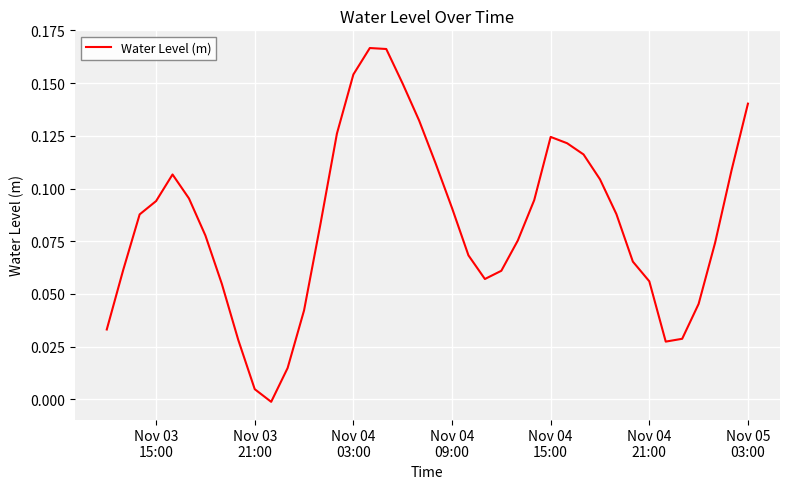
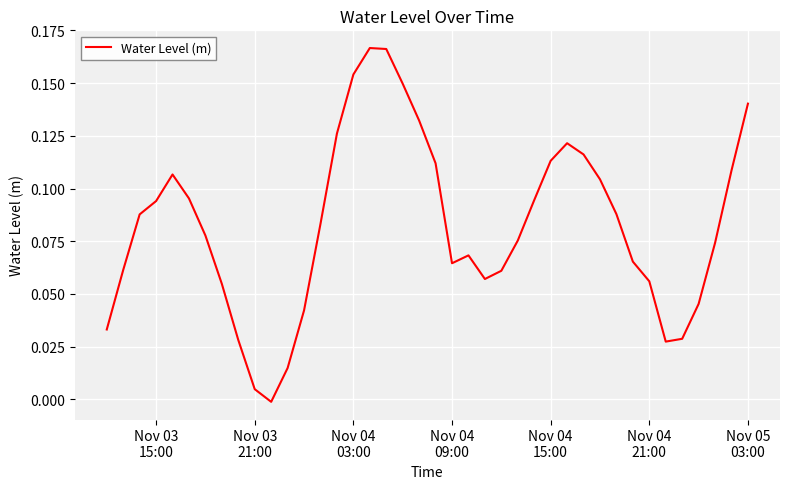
Nov 04 09:00: 0.091 -> 0.065
Nov 04 15:00: 0.124 -> 0.113
